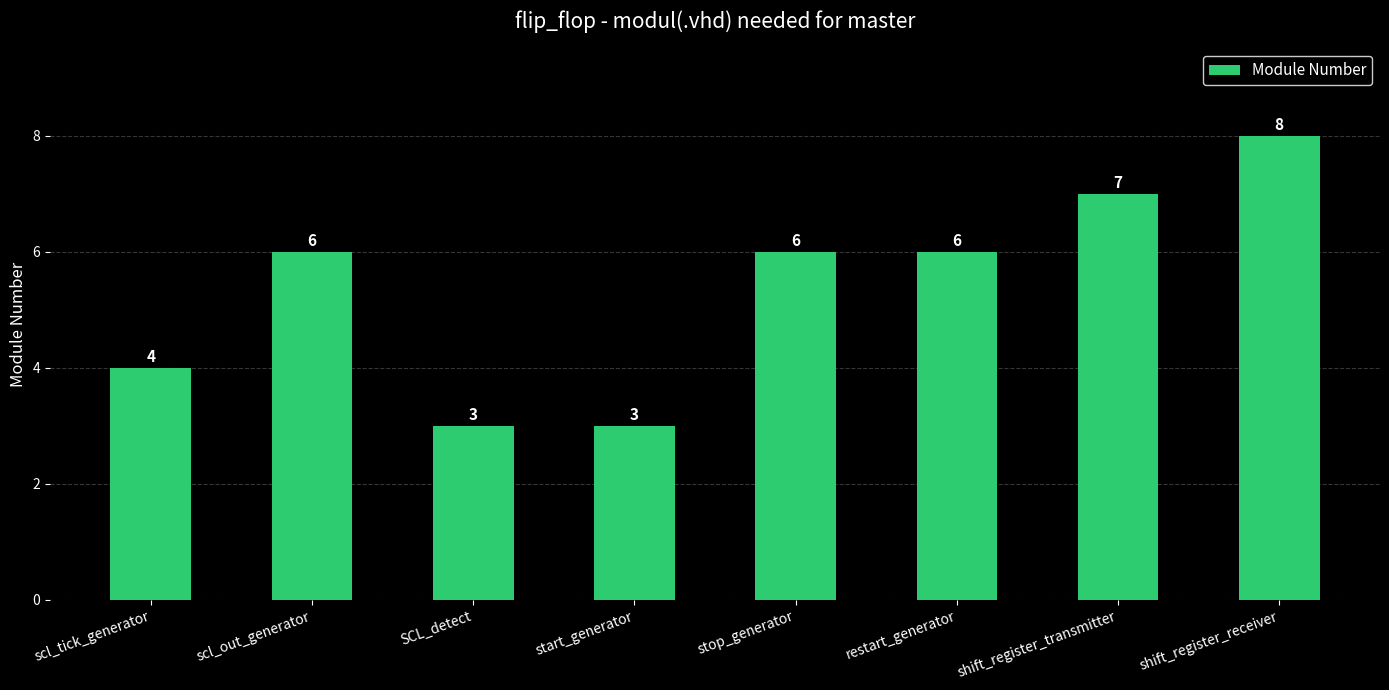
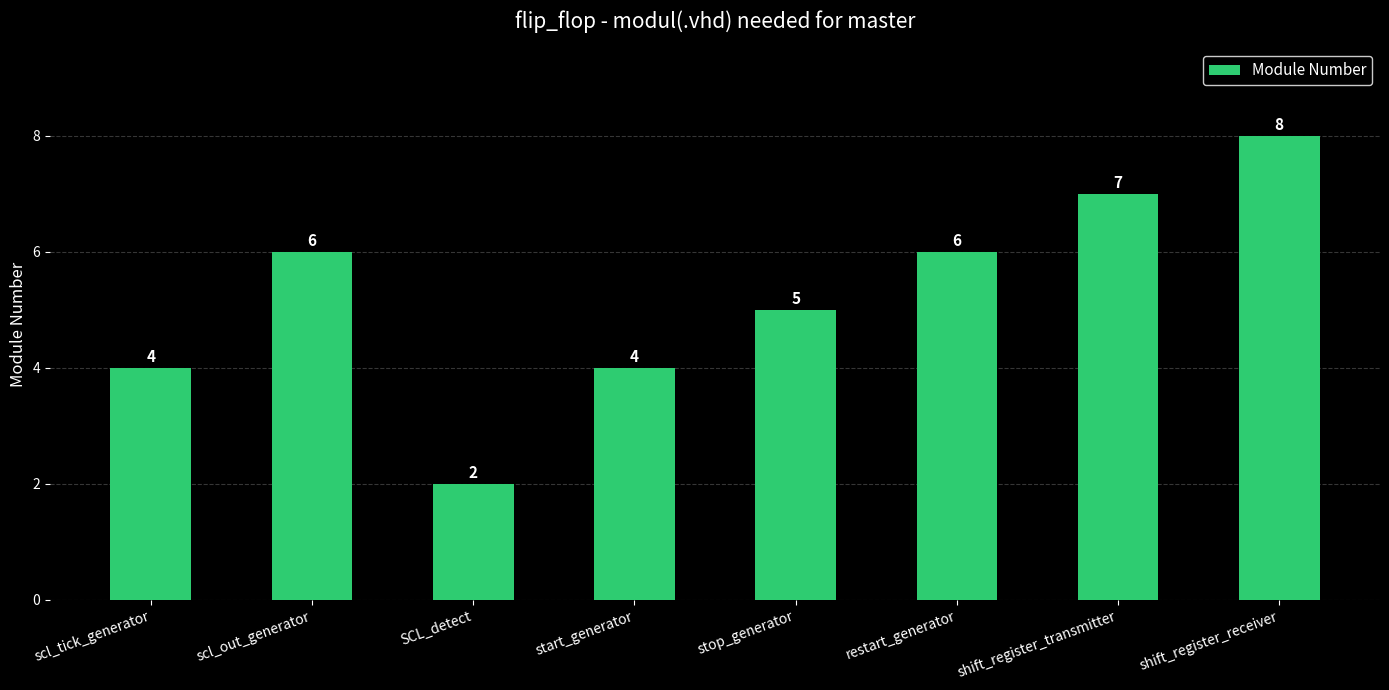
SCL_detect: 3 -> 2
start_generator: 3 -> 4
stop_generator: 6 -> 5
